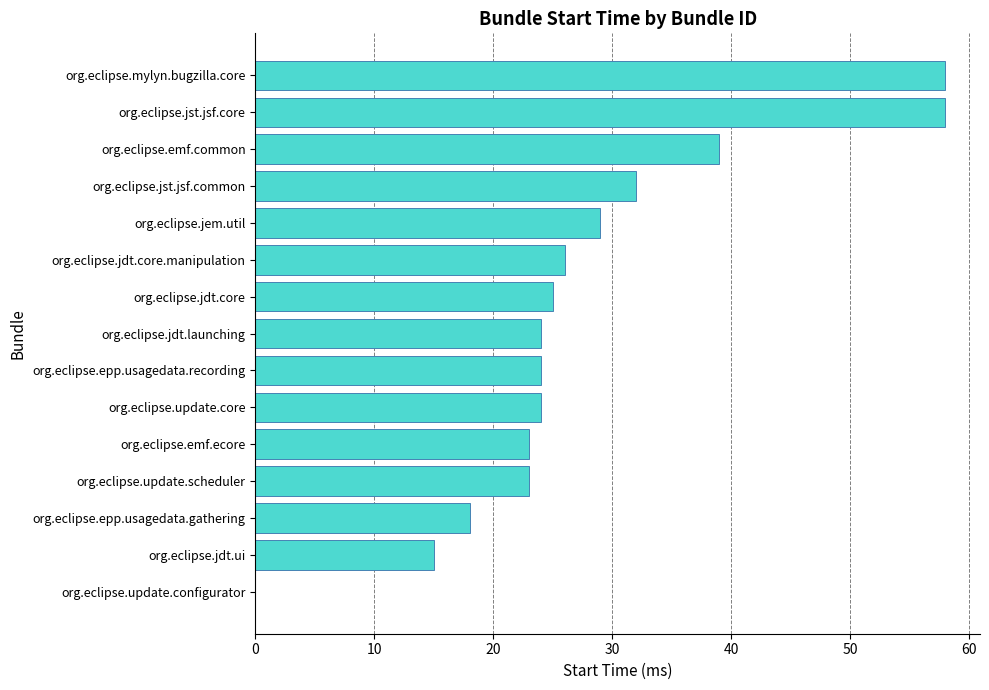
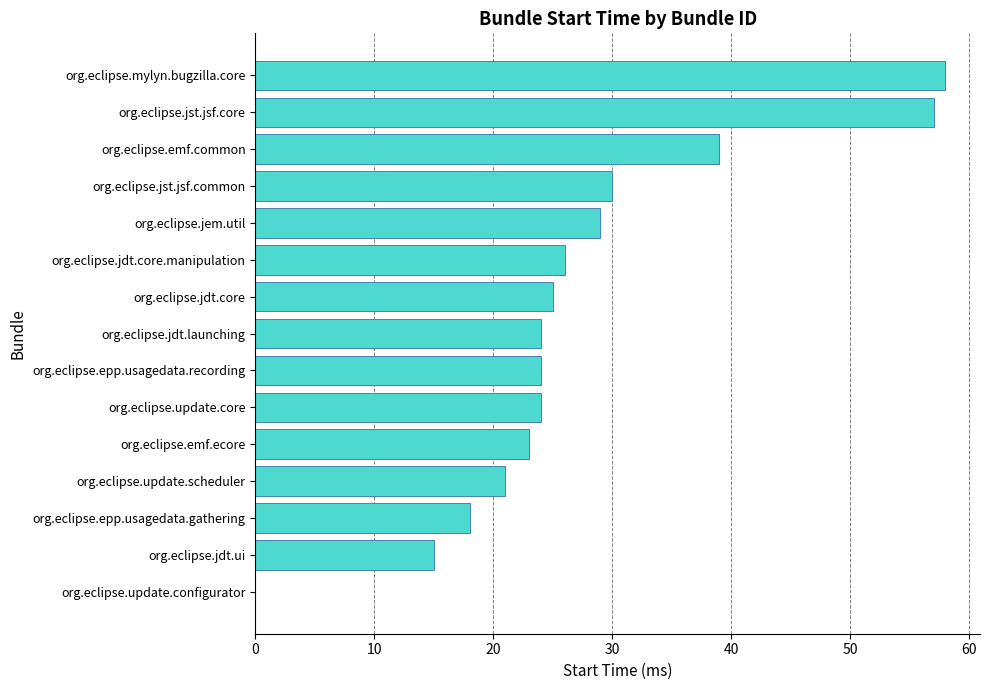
org.eclipse.jst.jsf.core: 58.0 -> 57.0
org.eclipse.jst.jsf.common: 32.0 -> 30.0
org.eclipse.update.scheduler: 23.0 -> 21.0
